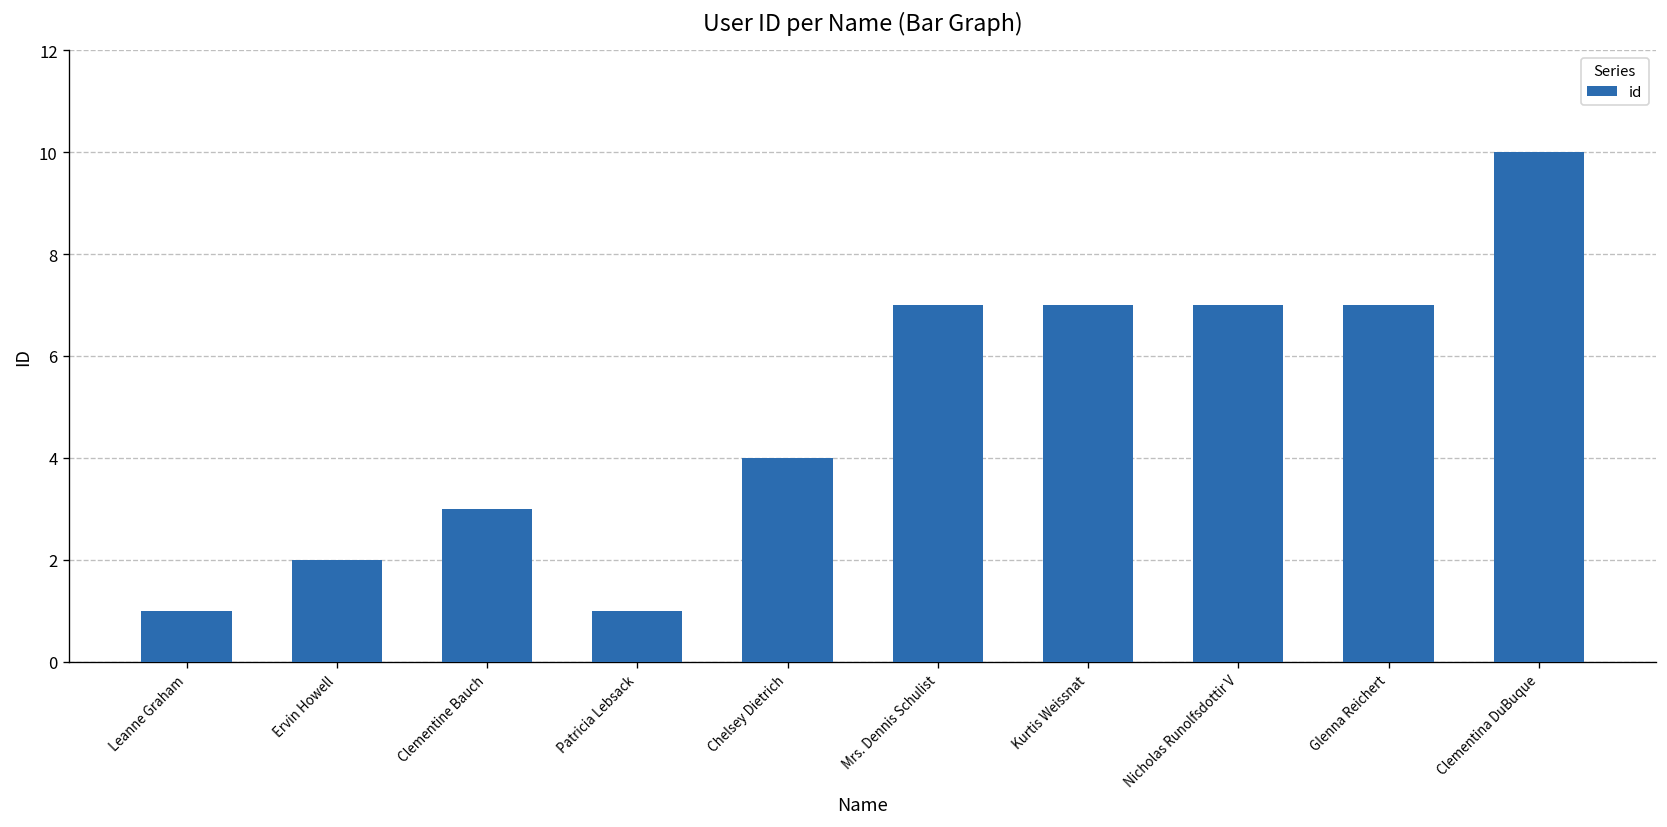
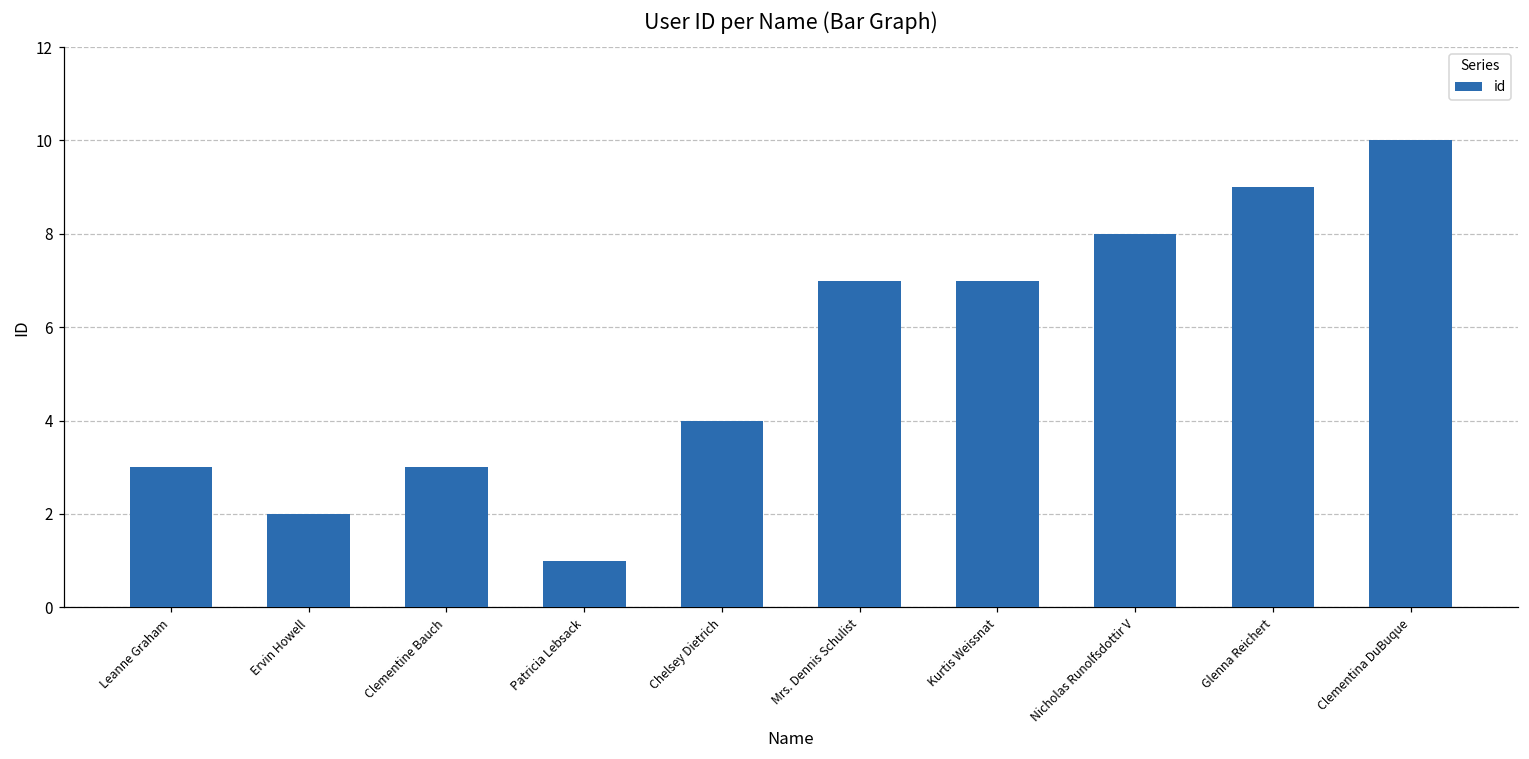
Leanne Graham: 1 -> 3
Nicholas Runolfsdottir V: 7 -> 8
Glenna Reichert: 7 -> 9
